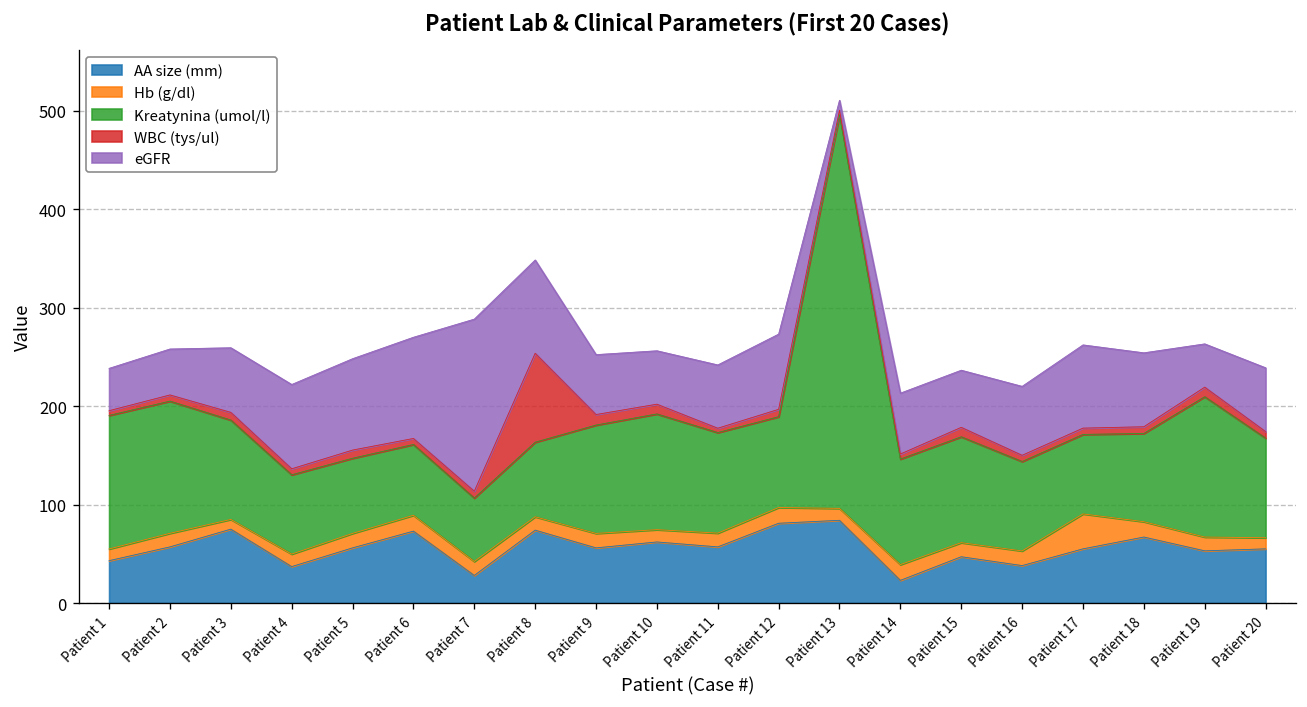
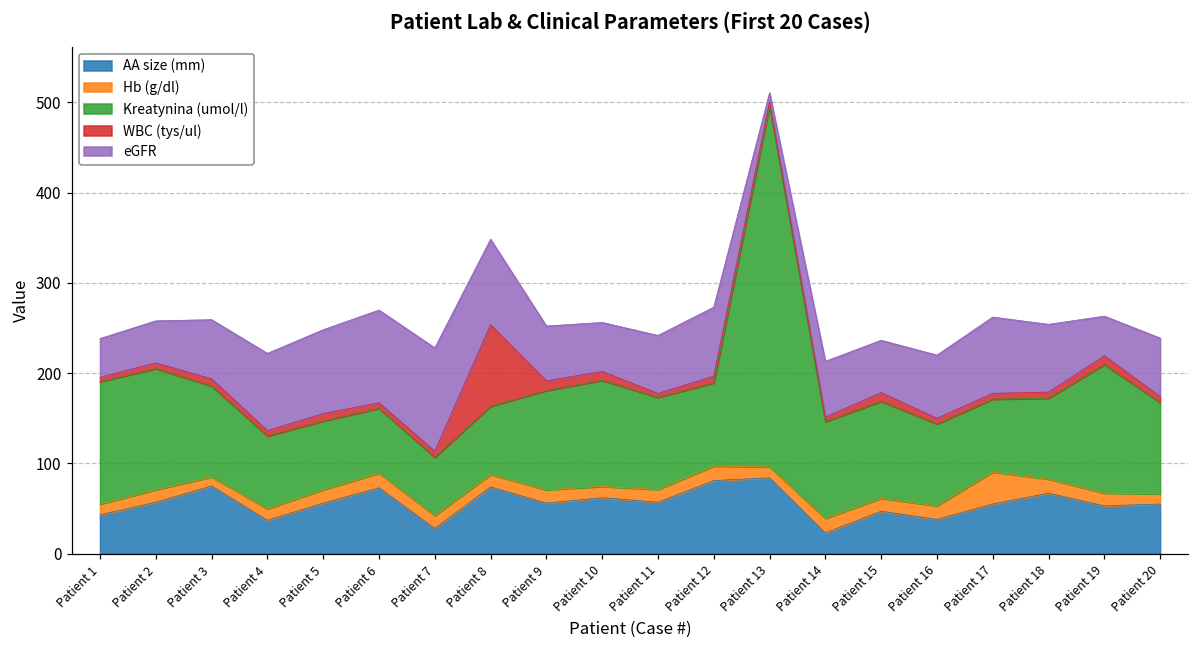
eGFR, Patient 7: 170 -> 110
